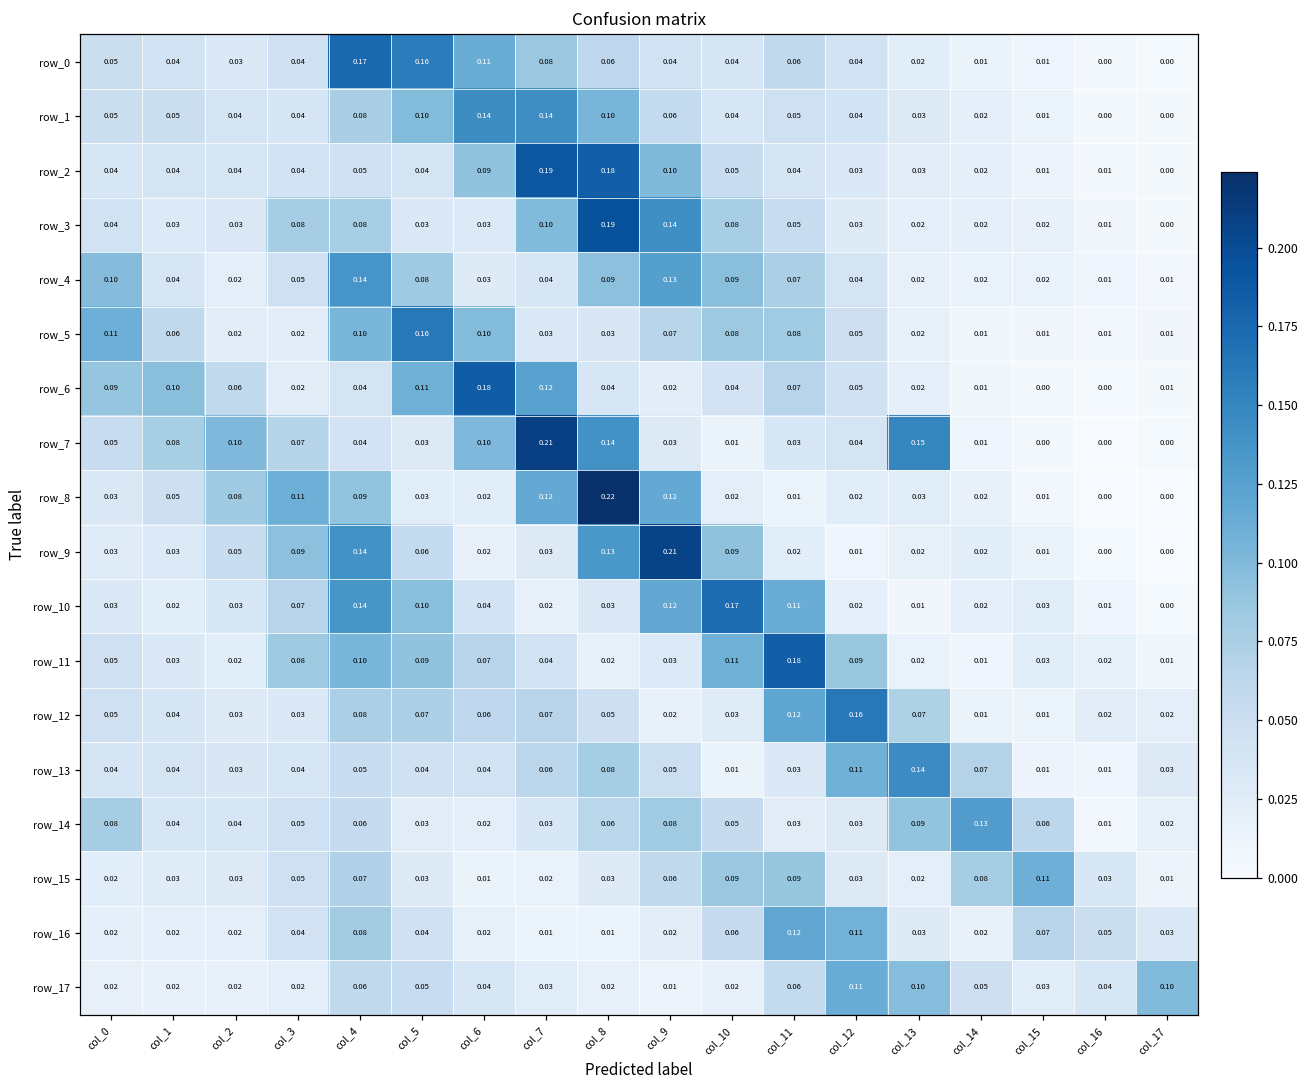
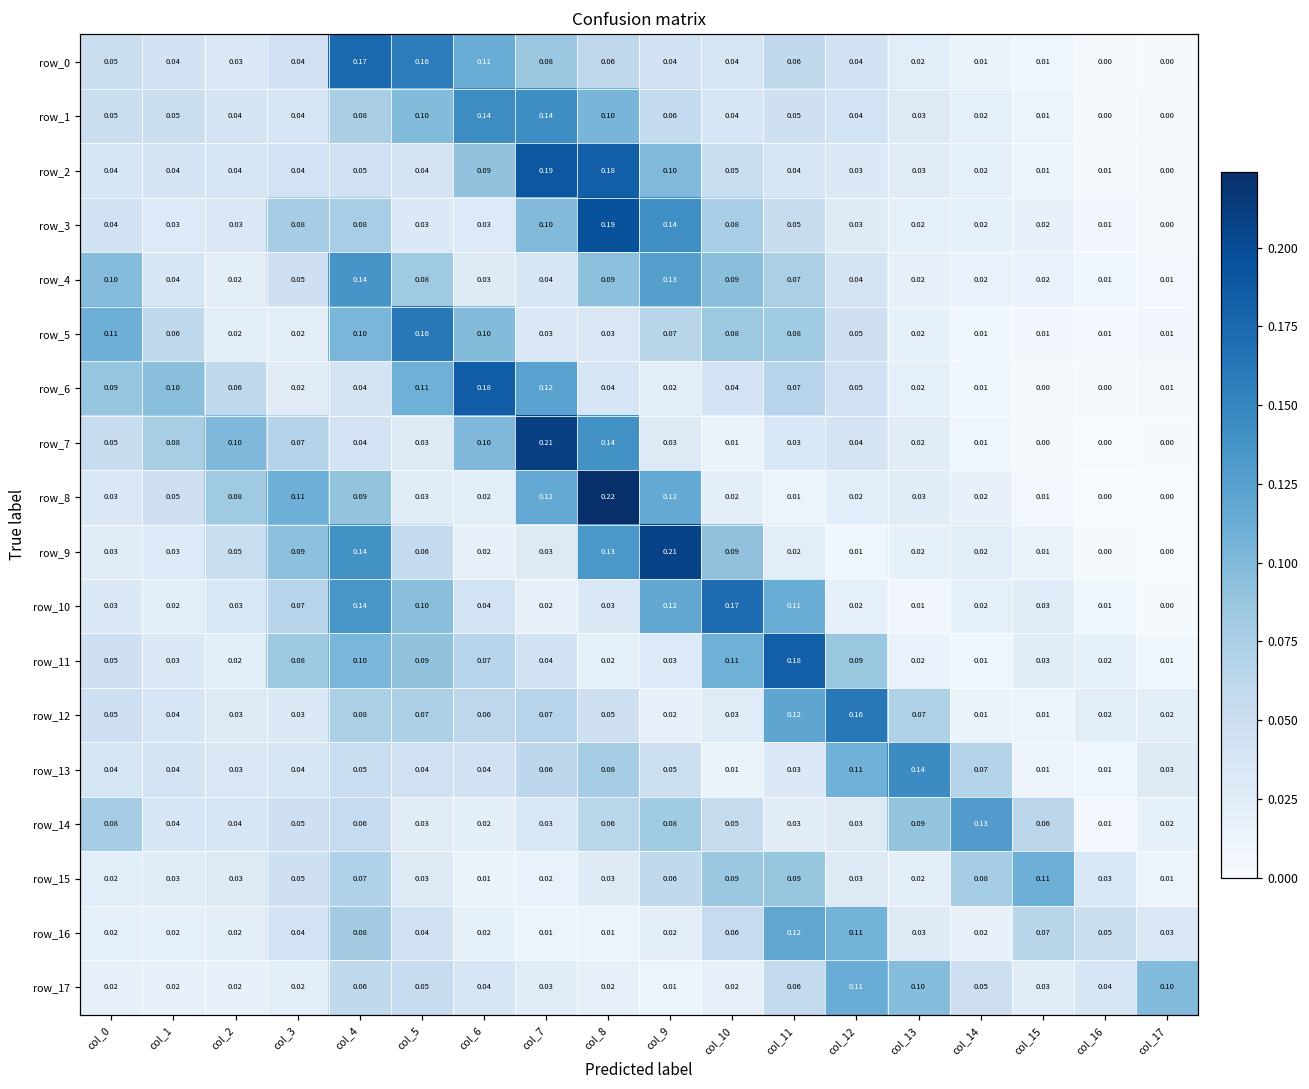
row_7, col_13: 0.15 -> 0.02
